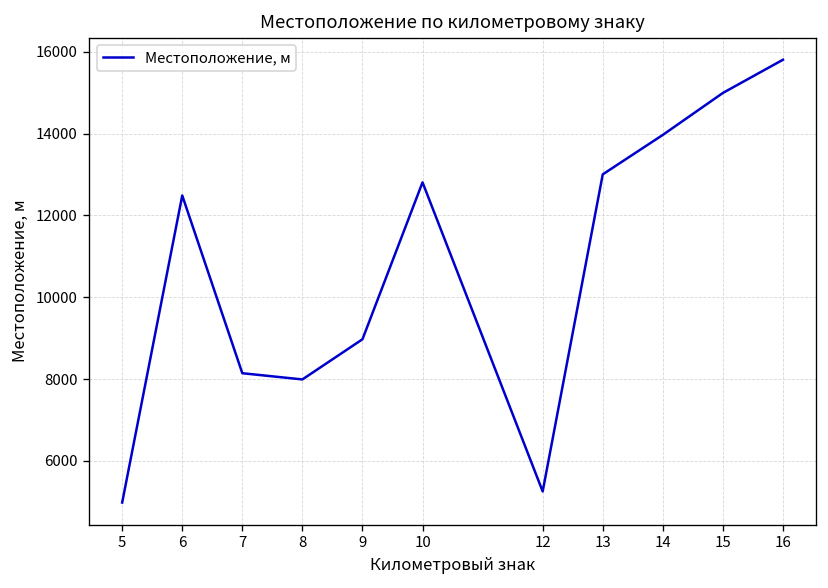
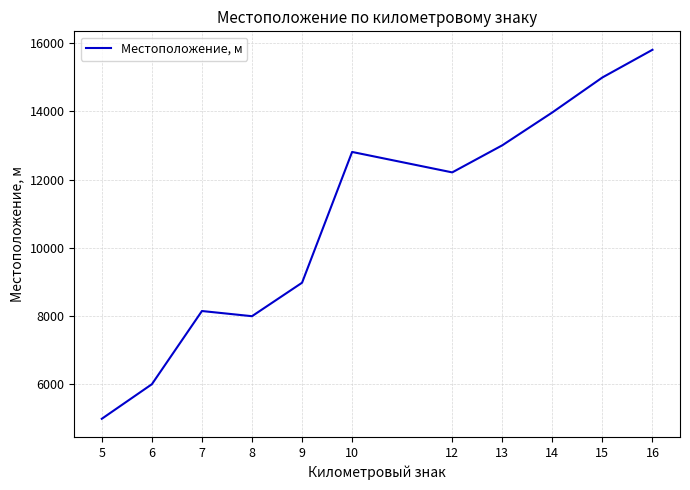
6: 12500 -> 6000
12: 5300 -> 12200
